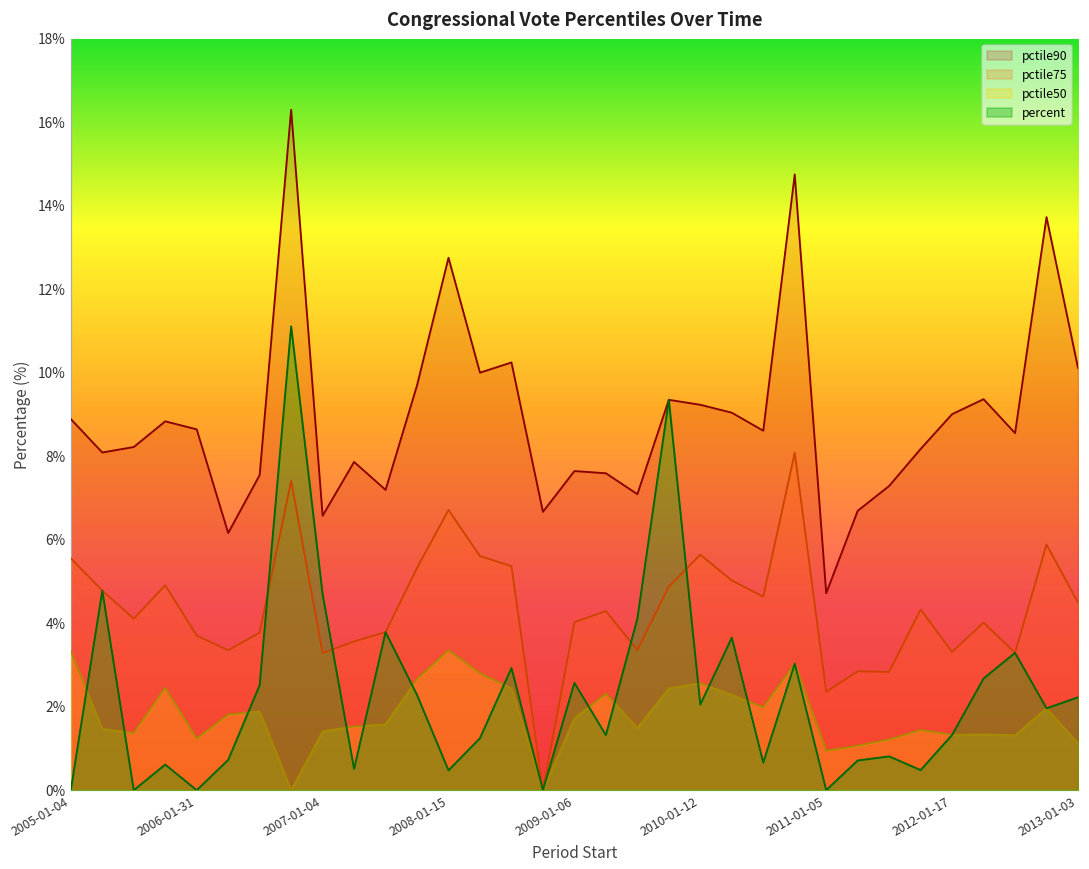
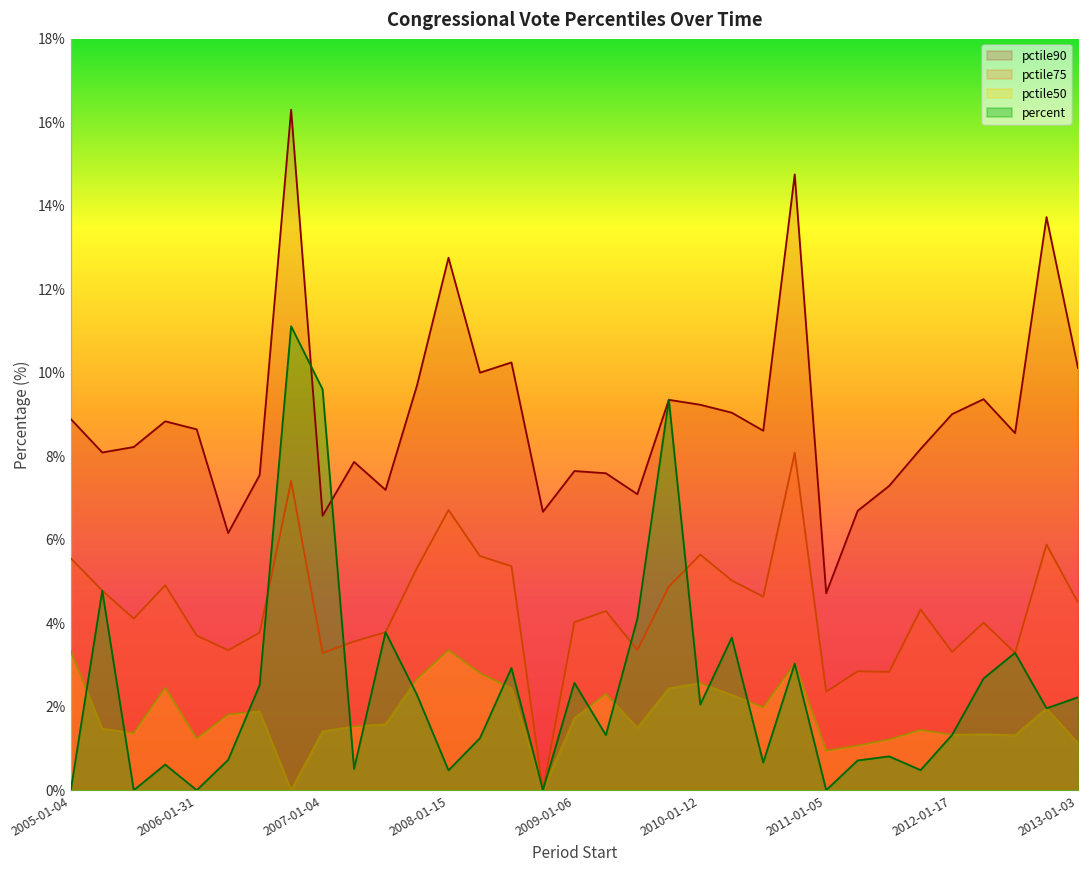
percent, 2007-01-04: 4.7% -> 9.6%
